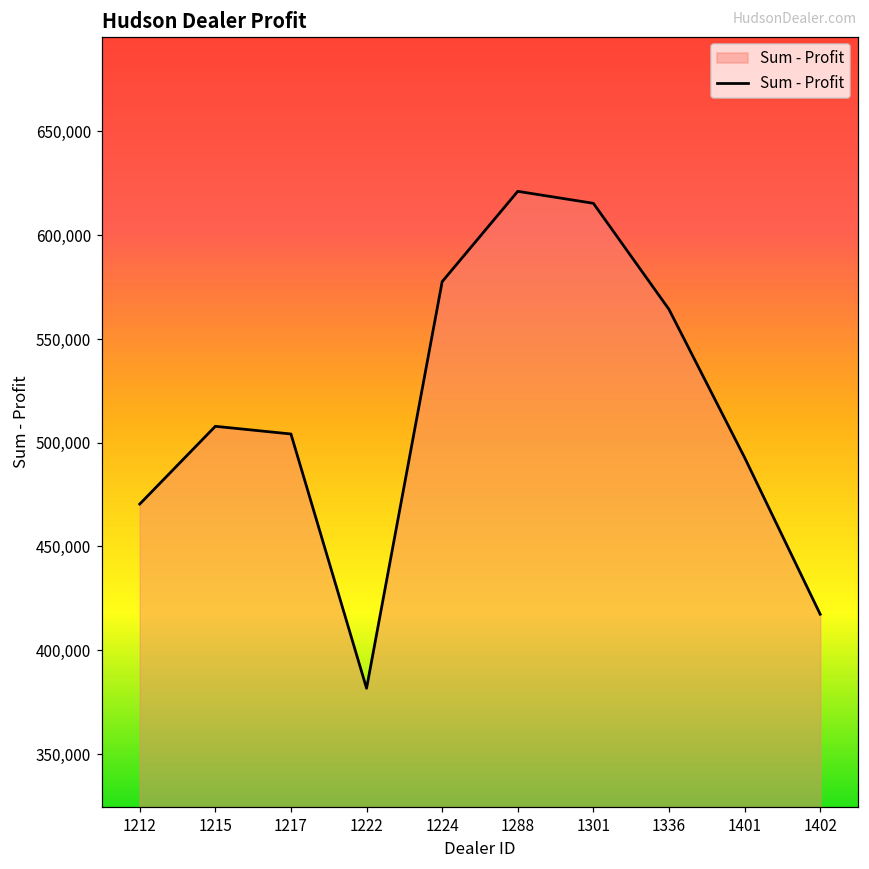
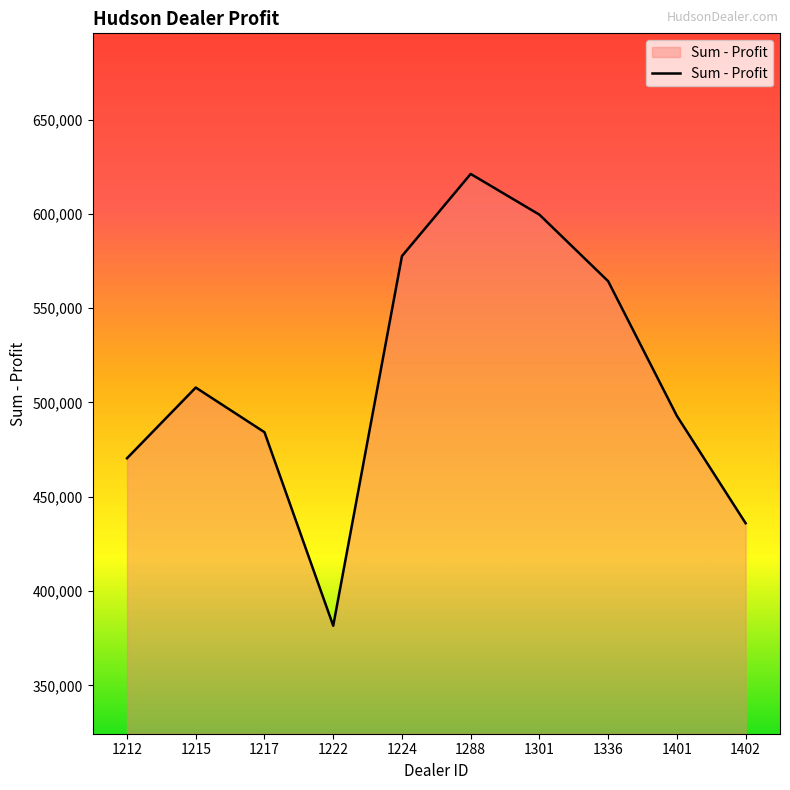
1217: 504,000 -> 484,000
1301: 615,000 -> 600,000
1402: 417,000 -> 436,000
